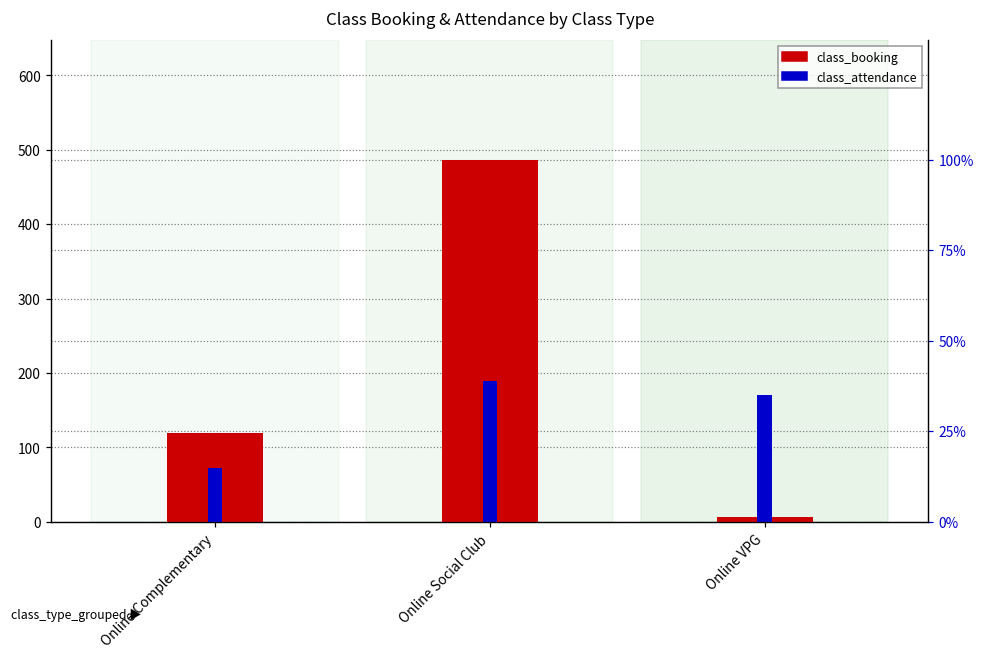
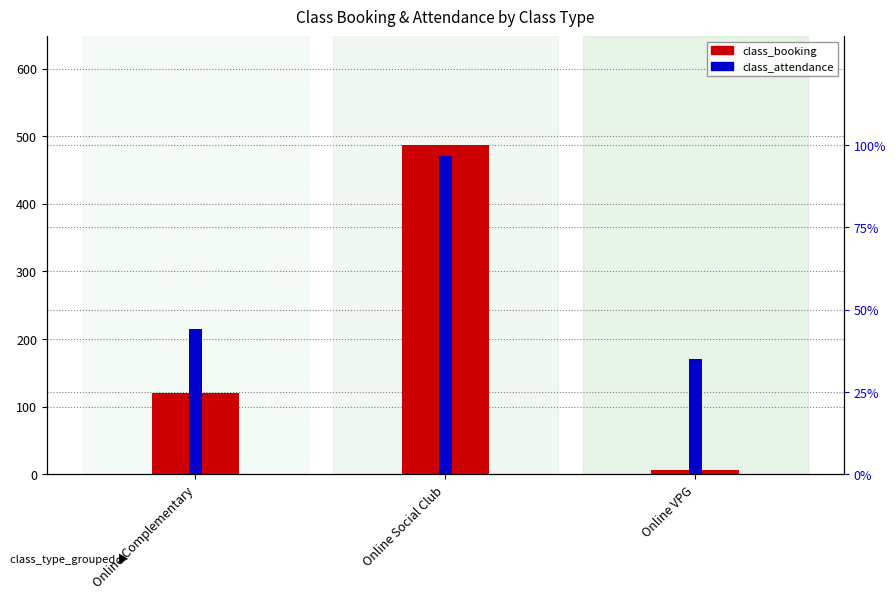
class_attendance, Online Complementary: 70 -> 220
class_attendance, Online Social Club: 190 -> 470
